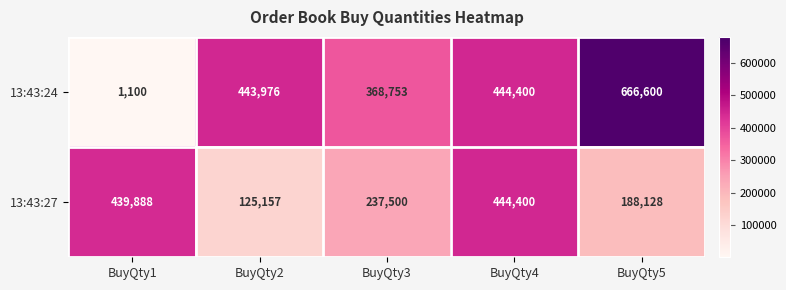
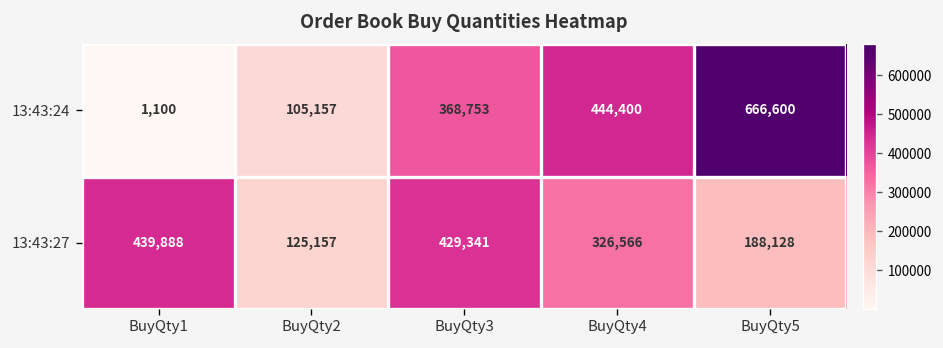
13:43:24, BuyQty2: 443,976 -> 105,157
13:43:27, BuyQty3: 237,500 -> 429,341
13:43:27, BuyQty4: 444,400 -> 326,566
